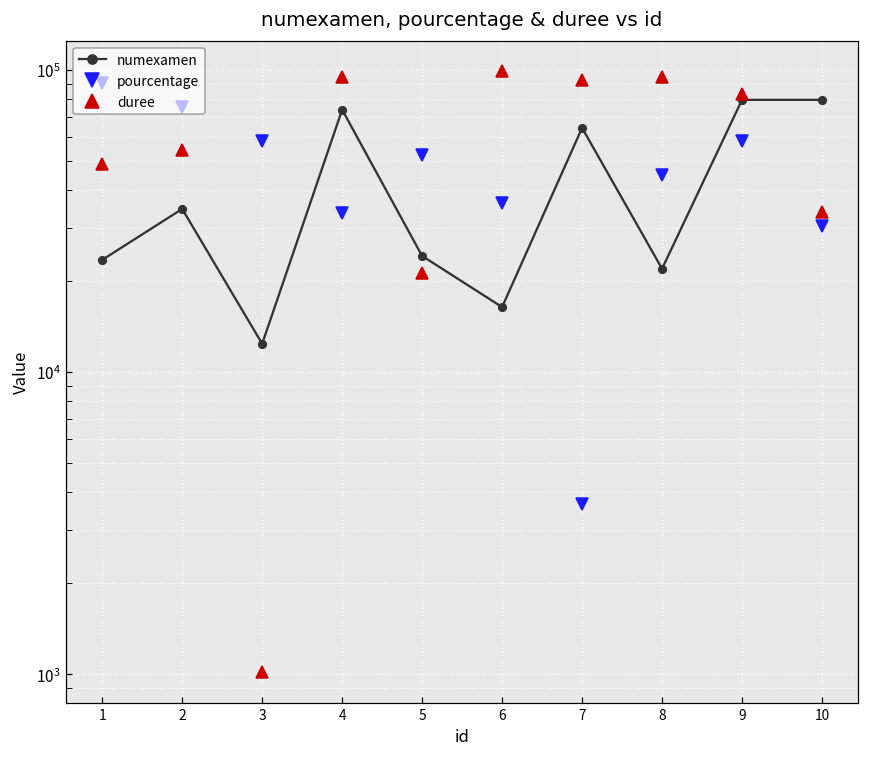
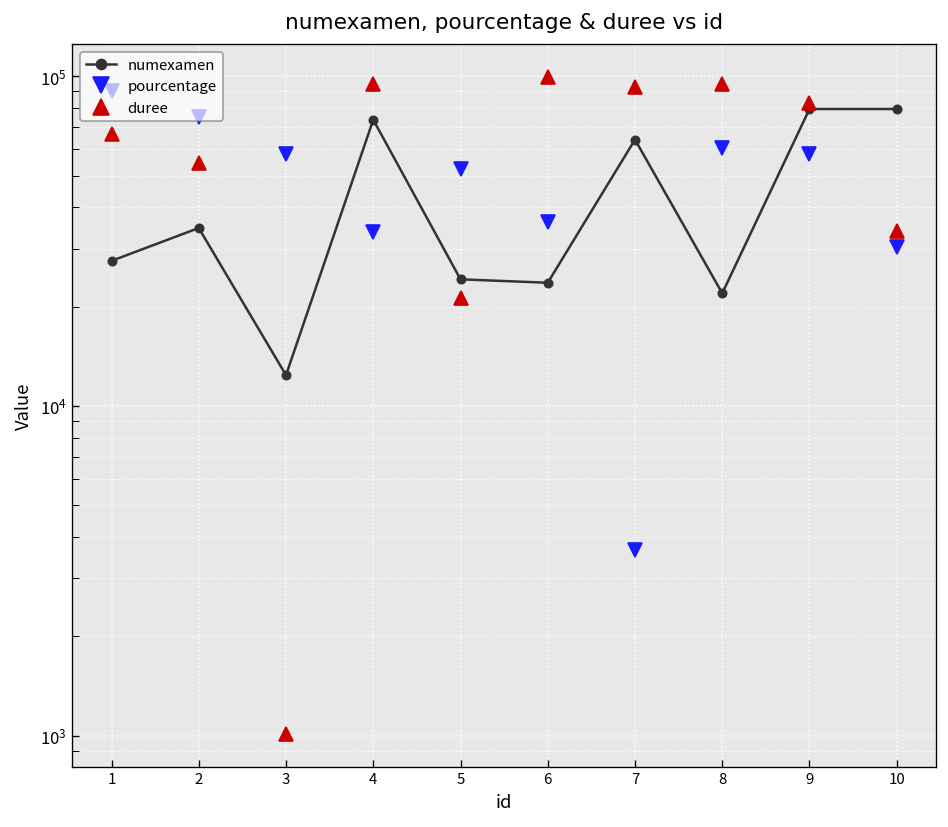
numexamen, 1: 24000 -> 28000
duree, 1: 49000 -> 67000
numexamen, 6: 16000 -> 24000
pourcentage, 8: 45000 -> 61000
